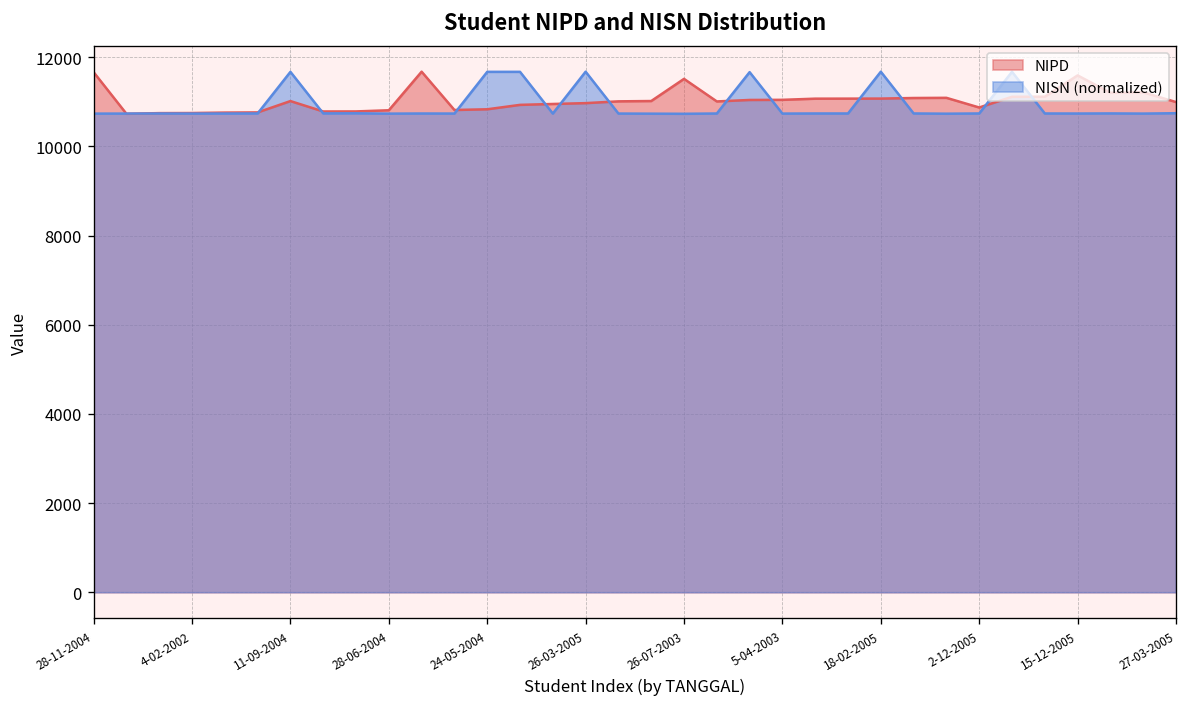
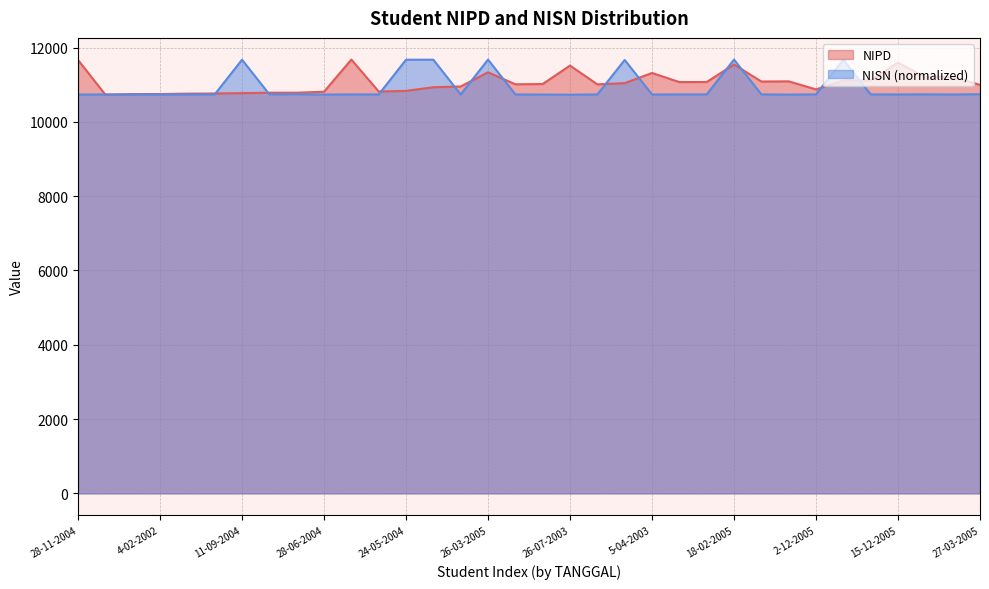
NIPD, 11-09-2004: 11000 -> 10800
NIPD, 26-03-2005: 11000 -> 11300
NIPD, 5-04-2003: 11000 -> 11300
NIPD, 18-02-2005: 11100 -> 11500
